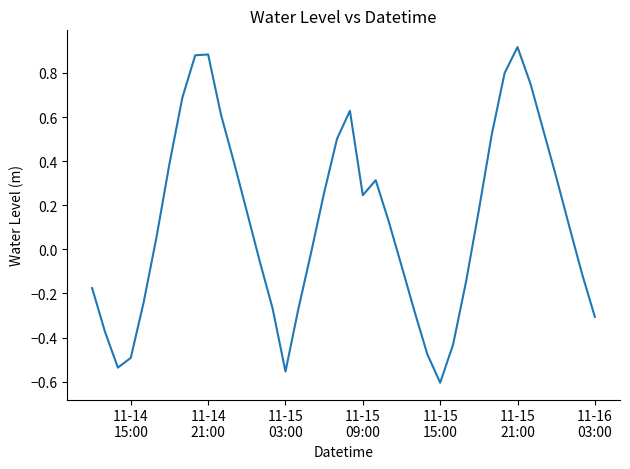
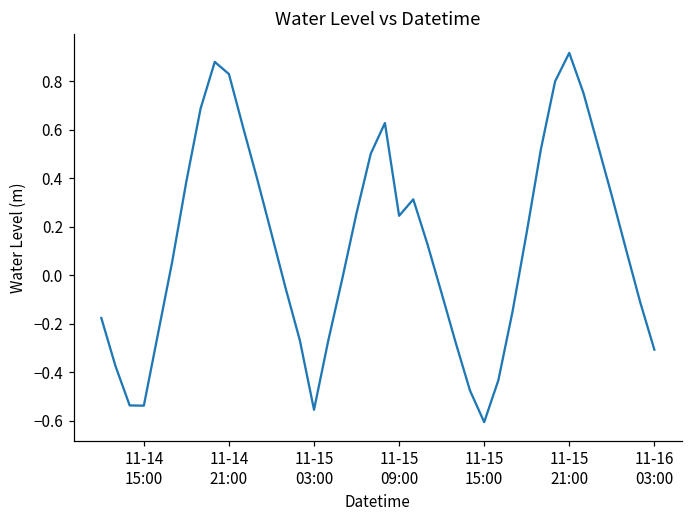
11-14 15:00: -0.49 -> -0.54
11-14 21:00: 0.88 -> 0.83
